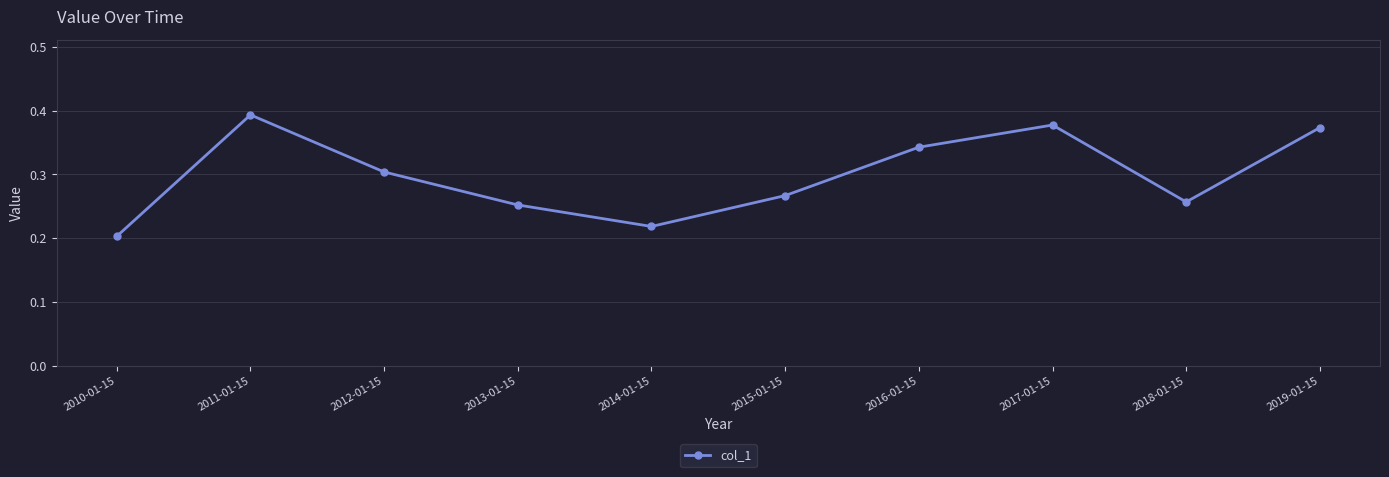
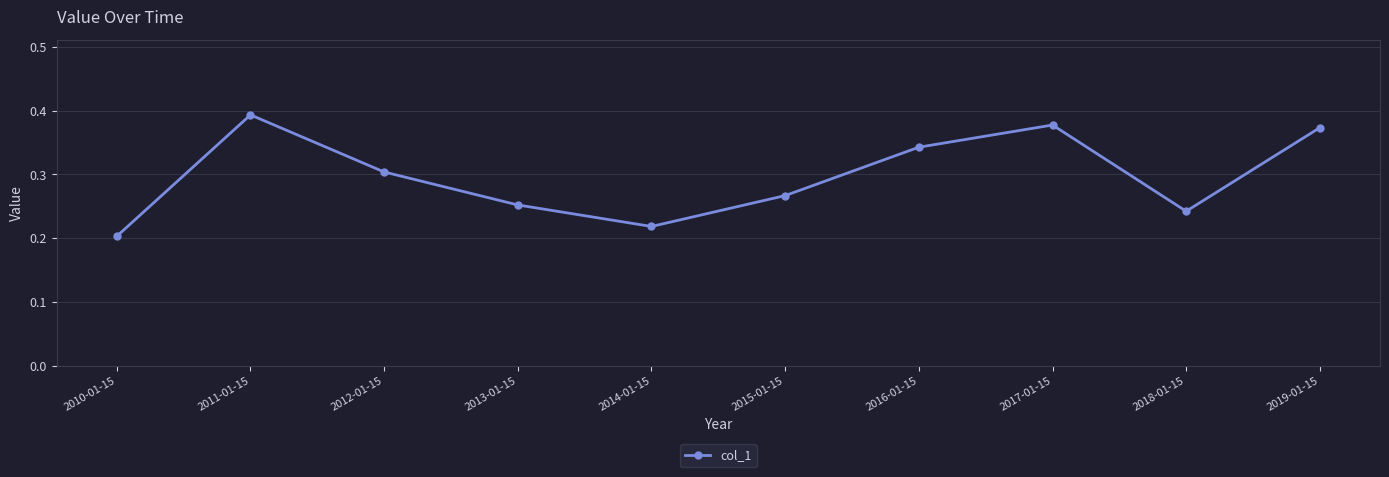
2018-01-15: 0.26 -> 0.24
